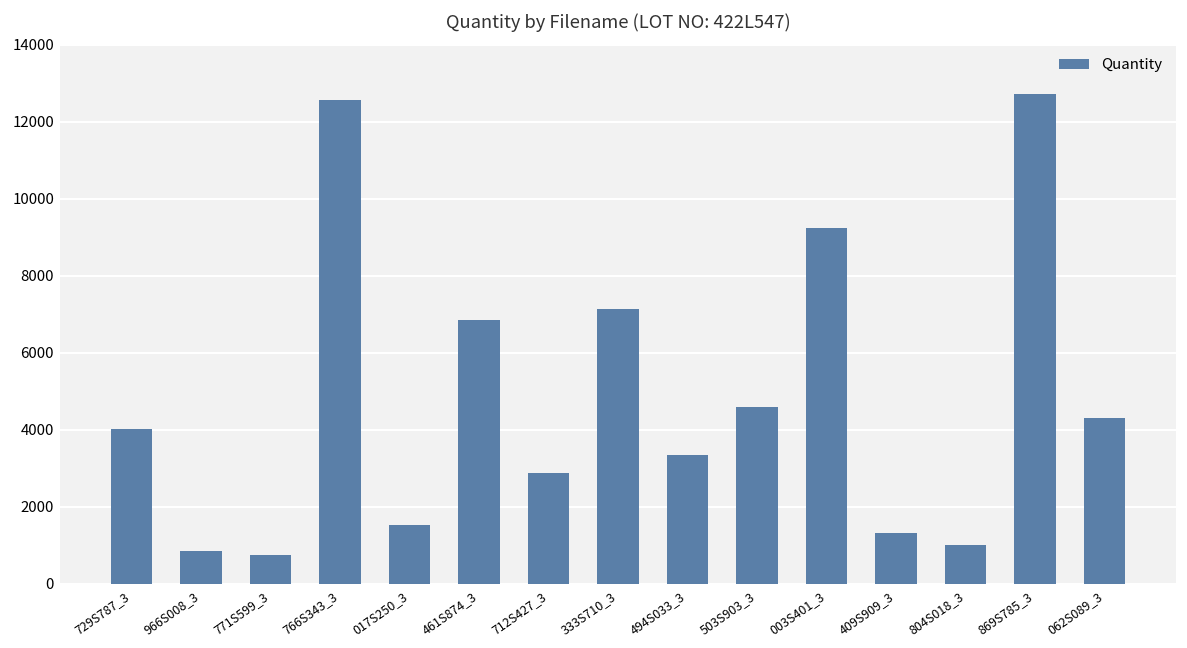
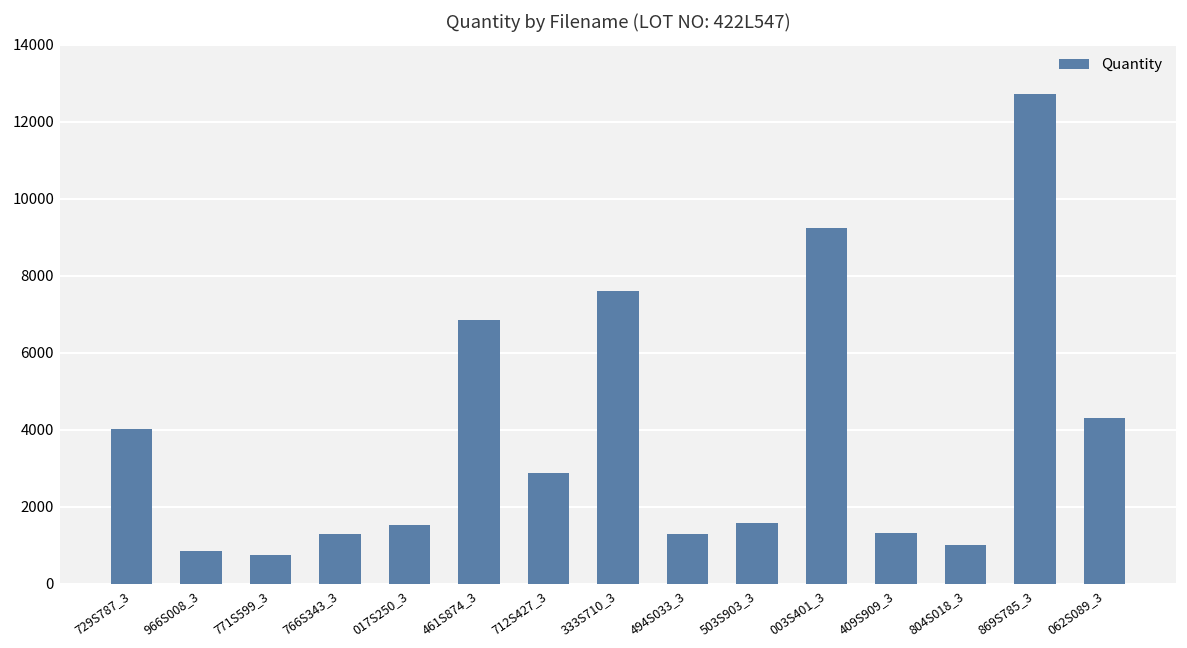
766S343_3: 12600 -> 1300
333S710_3: 7100 -> 7600
494S033_3: 3400 -> 1300
503S903_3: 4600 -> 1600
